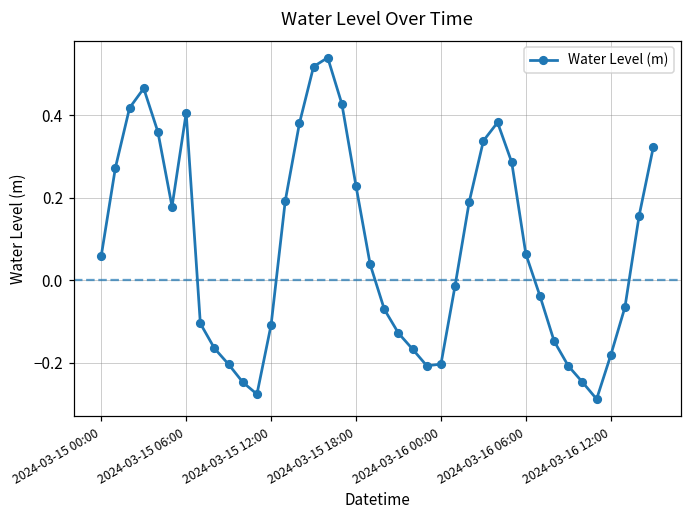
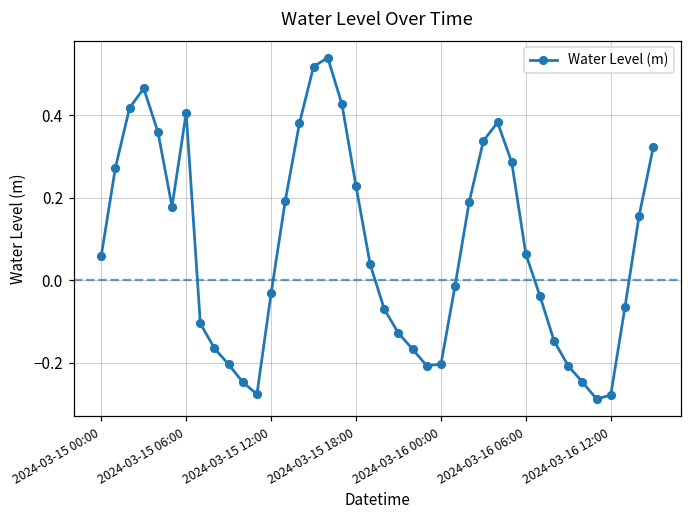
2024-03-15 12:00: -0.11 -> -0.03
2024-03-16 12:00: -0.18 -> -0.28
